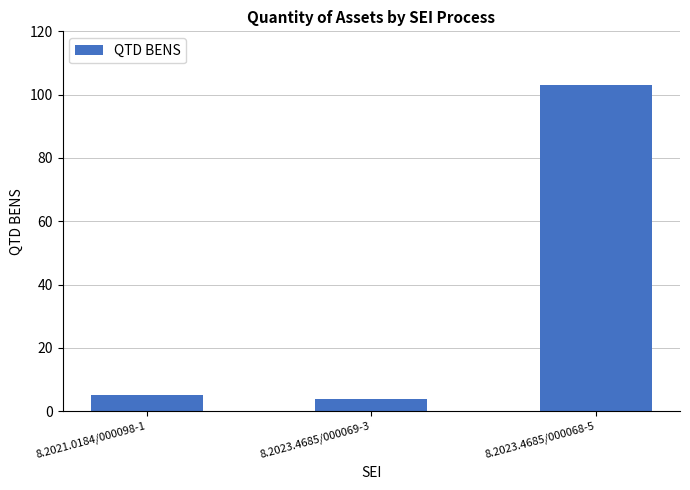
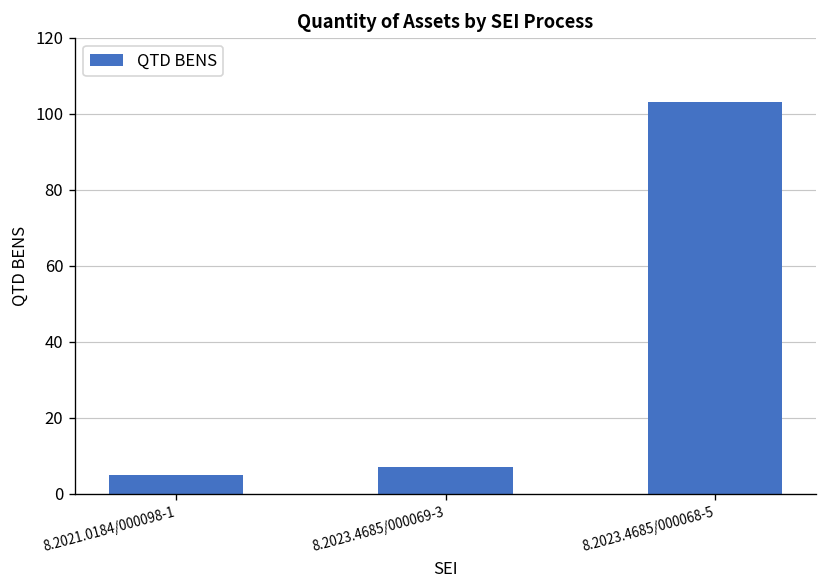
8.2023.4685/000069-3: 4 -> 7
